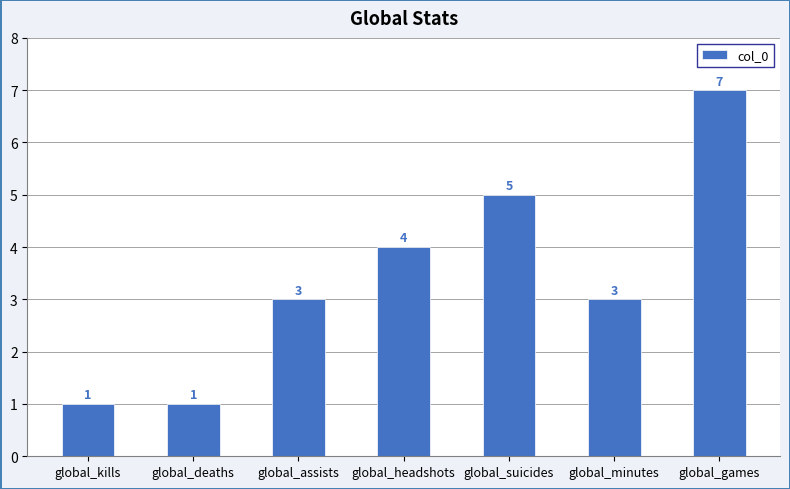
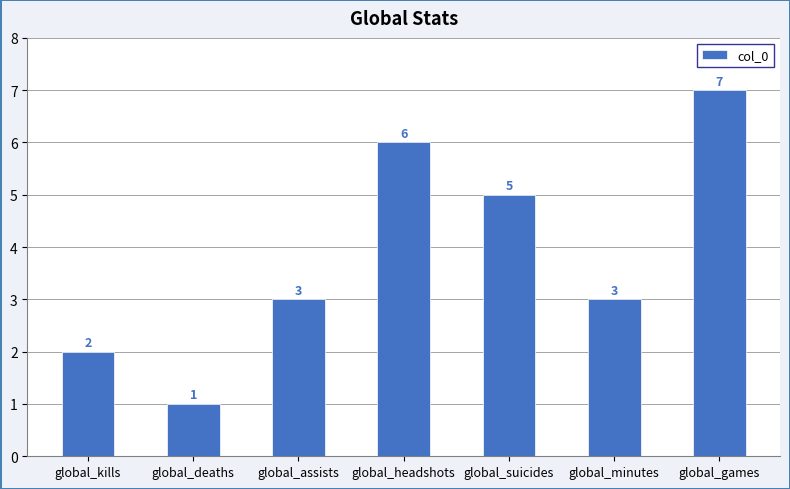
global_kills: 1 -> 2
global_headshots: 4 -> 6
